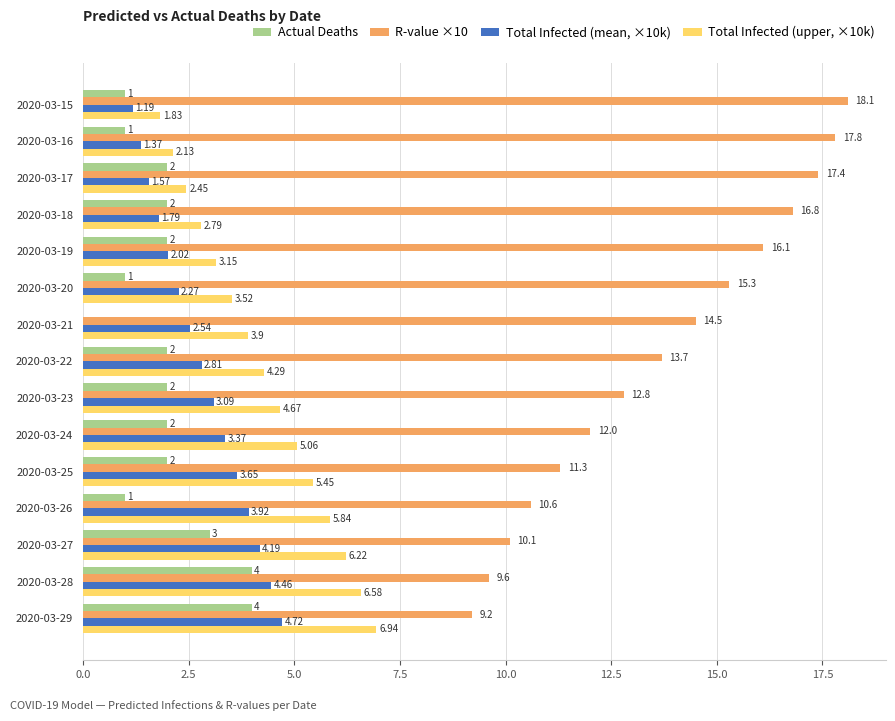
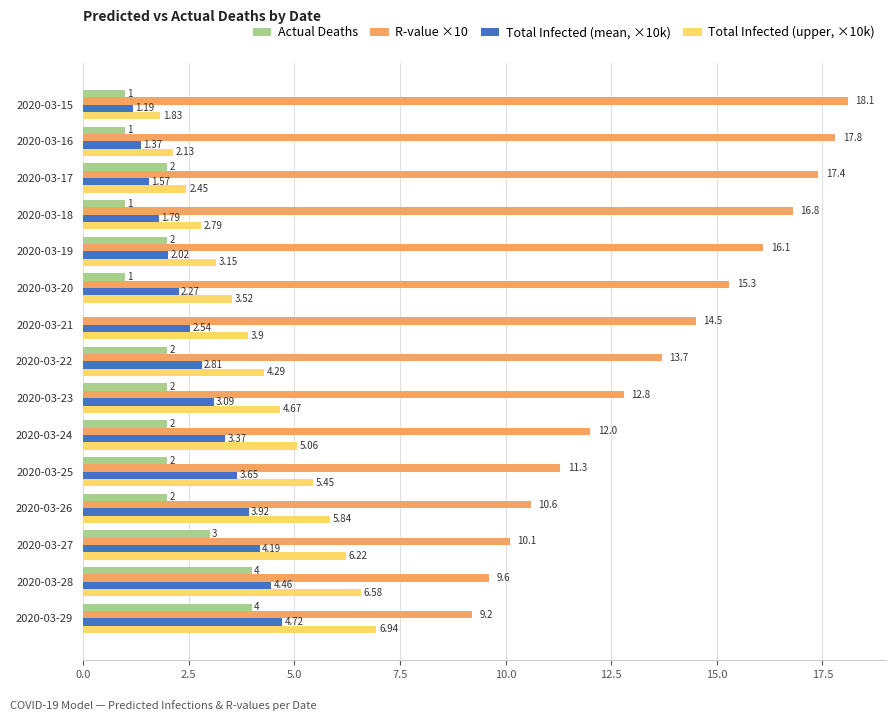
Actual Deaths, 2020-03-18: 2 -> 1
Actual Deaths, 2020-03-26: 1 -> 2
